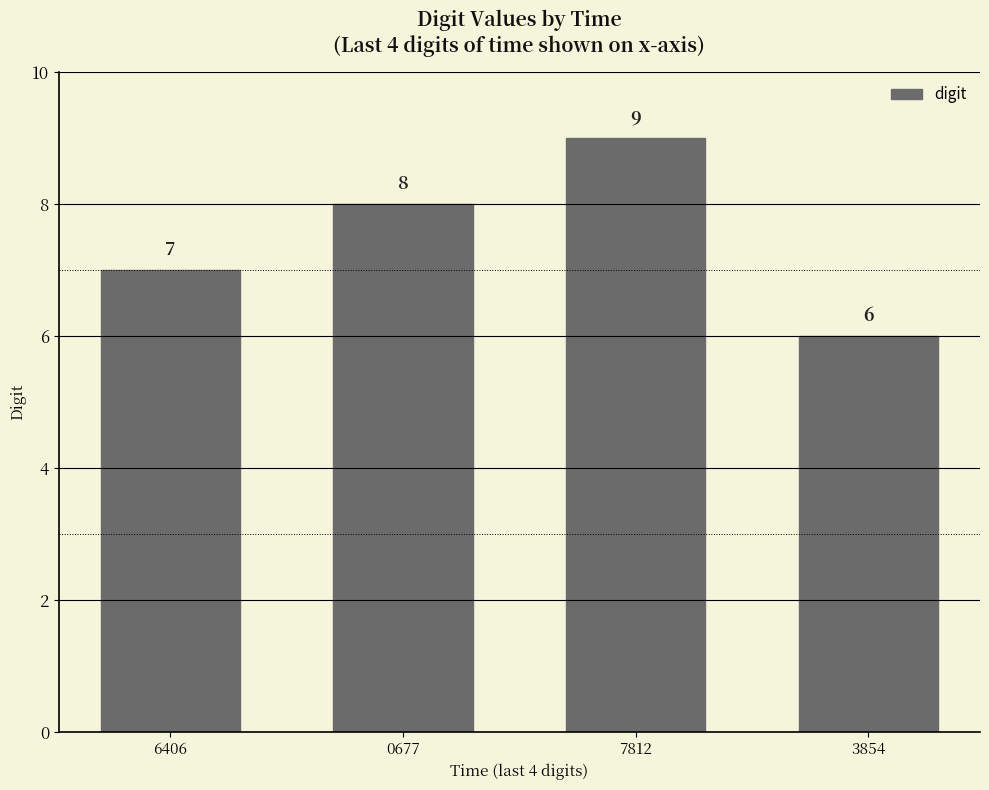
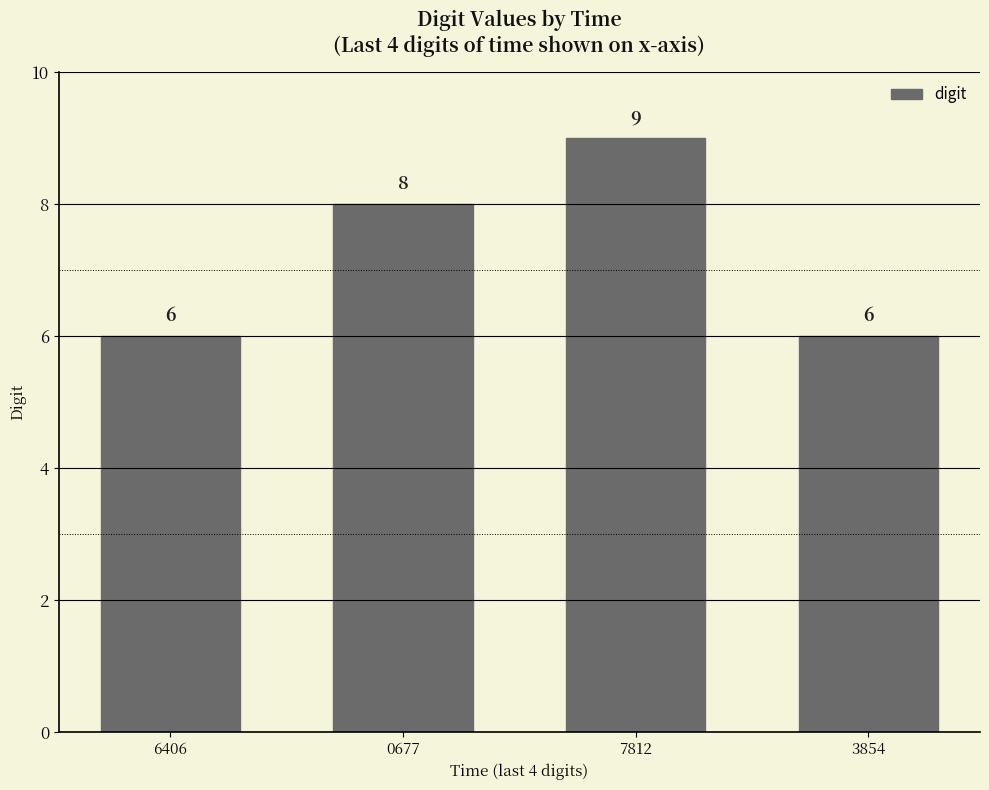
6406: 7 -> 6
